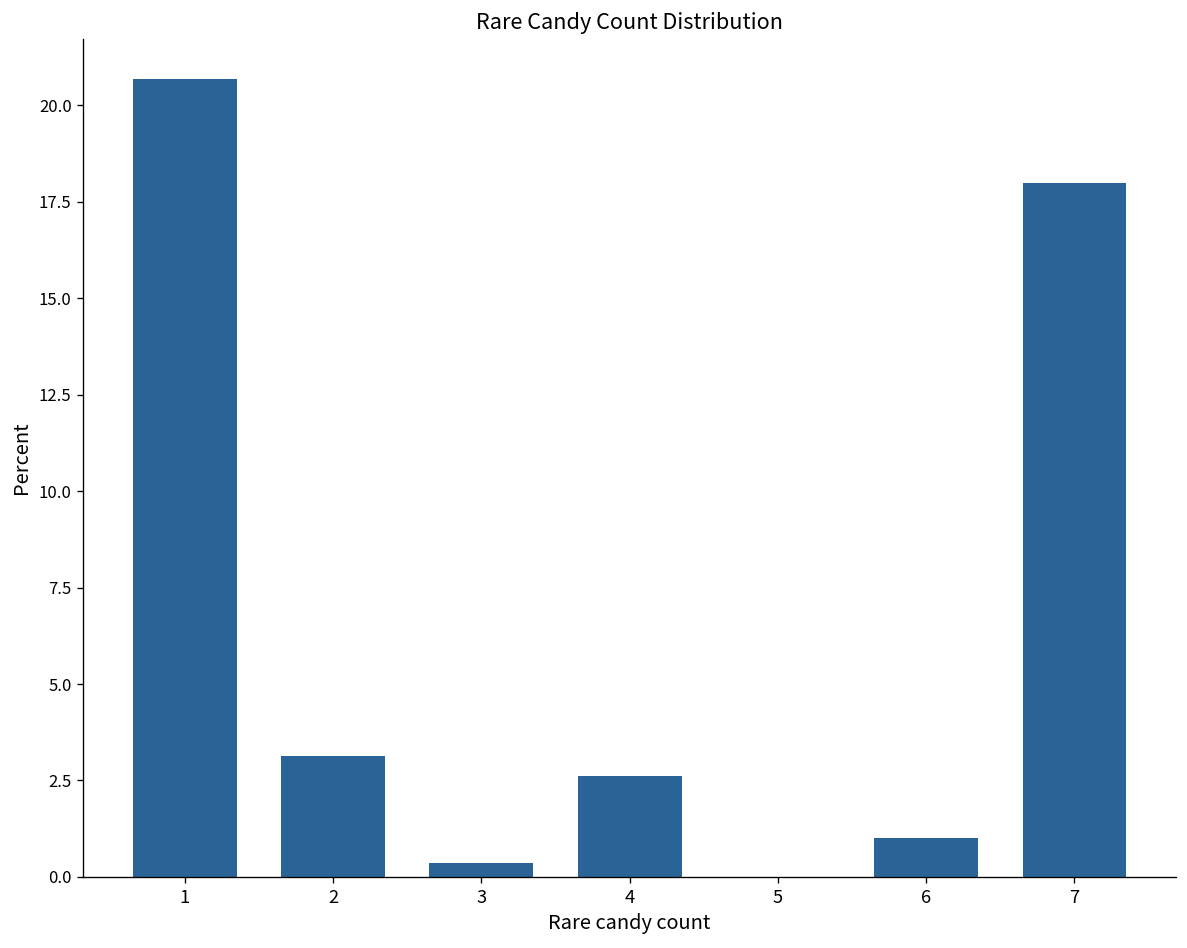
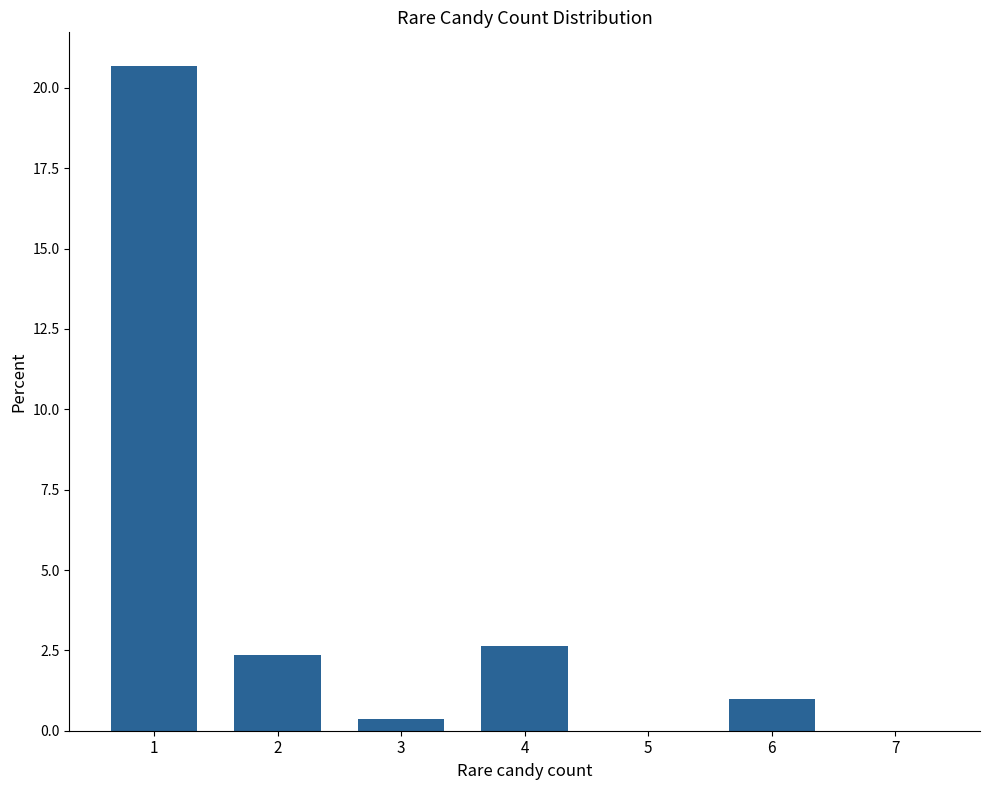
2: 3.1 -> 2.3
7: 18 -> 0
